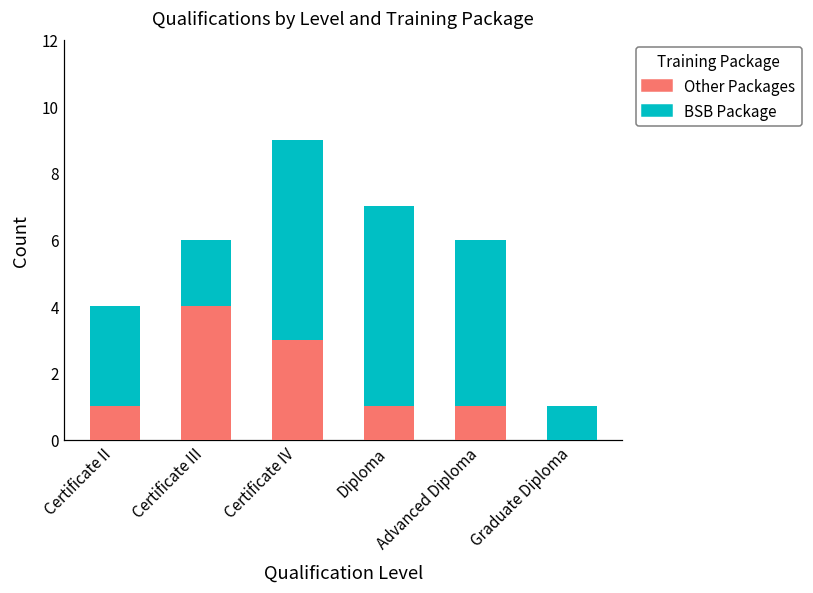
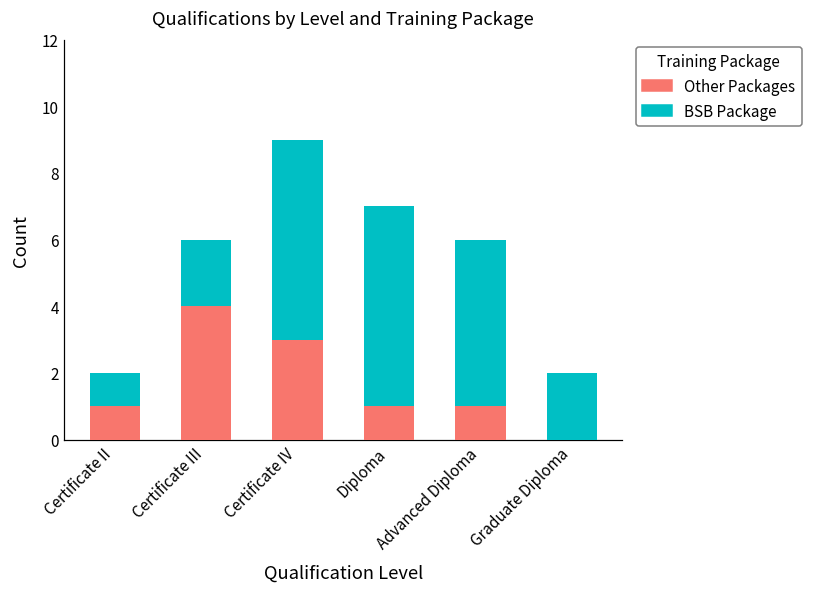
BSB Package, Certificate II: 3 -> 1
BSB Package, Graduate Diploma: 1 -> 2
